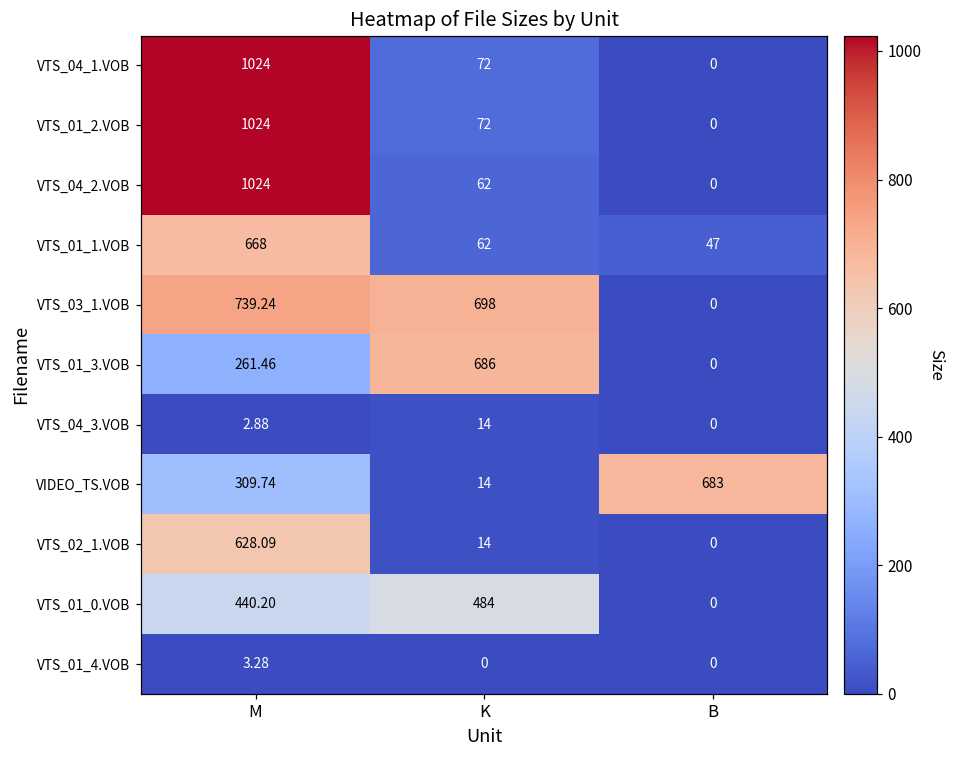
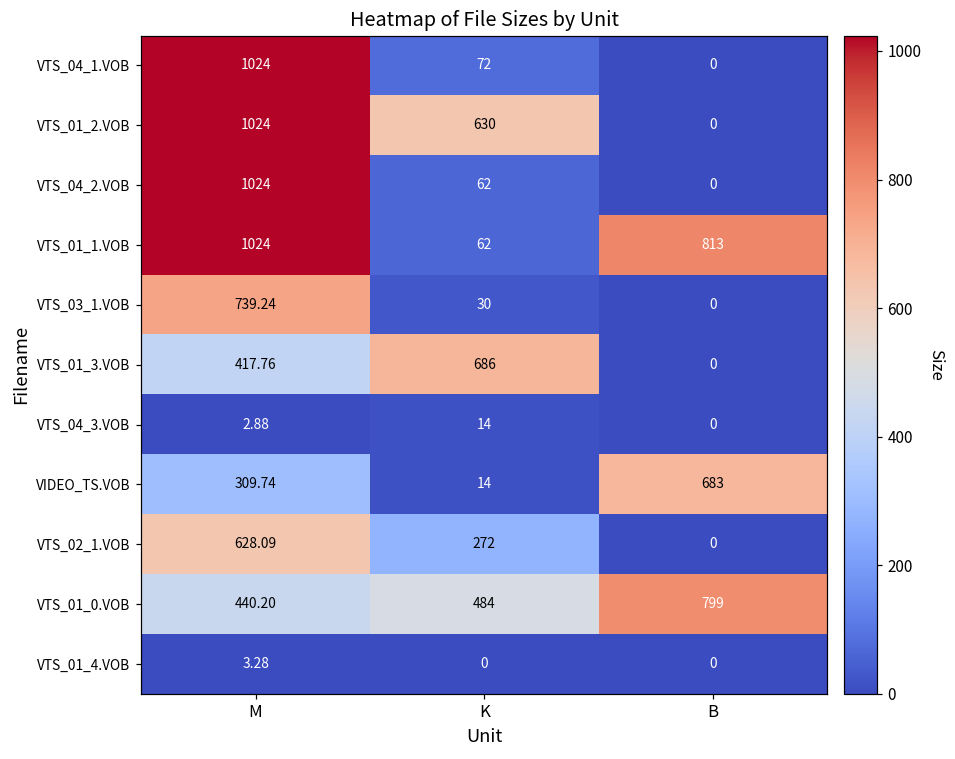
VTS_01_2.VOB, K: 72 -> 630
VTS_01_1.VOB, M: 668 -> 1024
VTS_01_1.VOB, B: 47 -> 813
VTS_03_1.VOB, K: 698 -> 30
VTS_01_3.VOB, M: 261.46 -> 417.76
VTS_02_1.VOB, K: 14 -> 272
VTS_01_0.VOB, B: 0 -> 799
